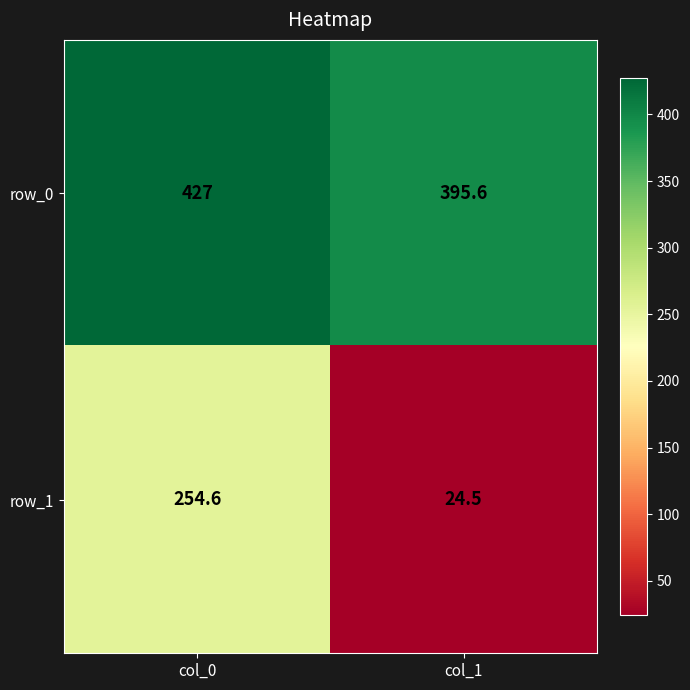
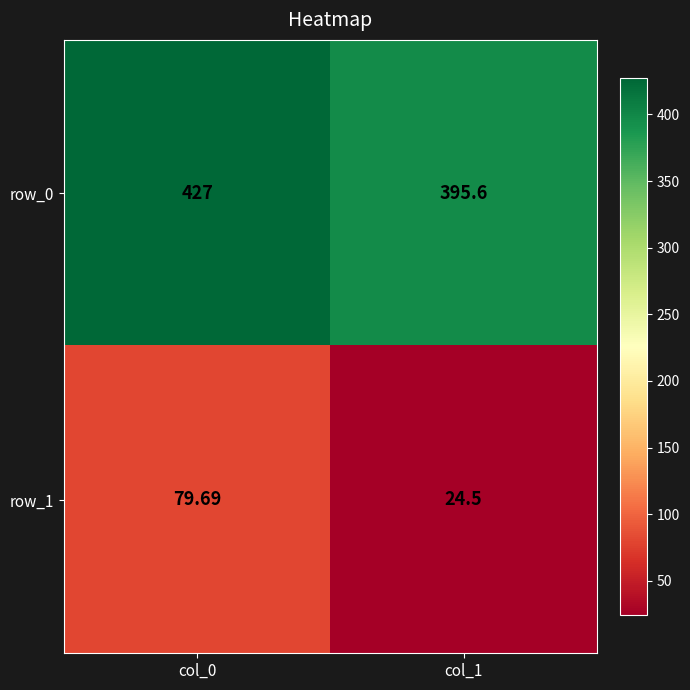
row_1, col_0: 254.6 -> 79.69
